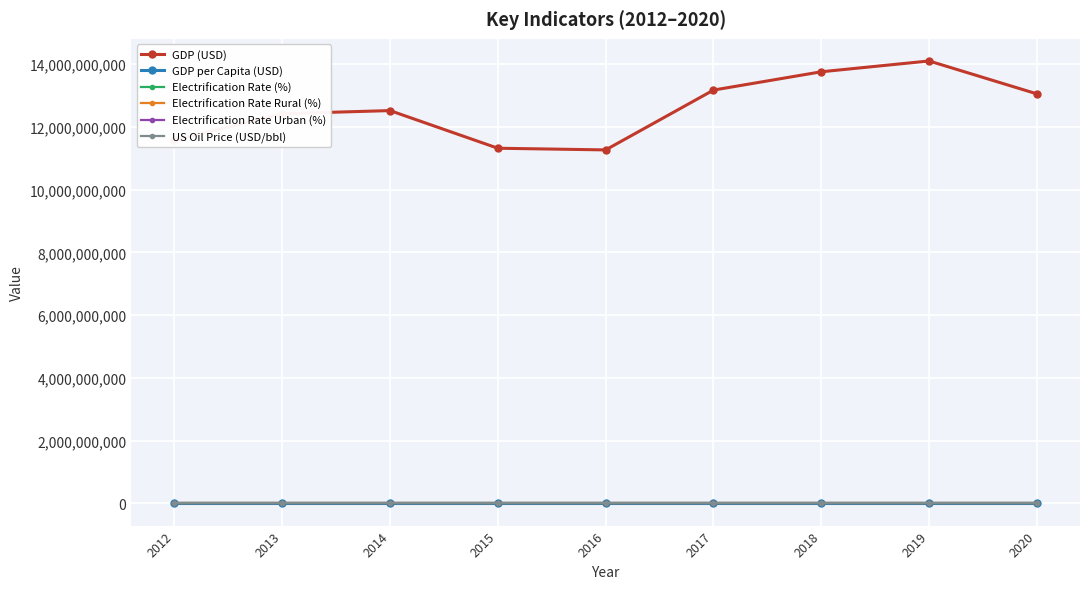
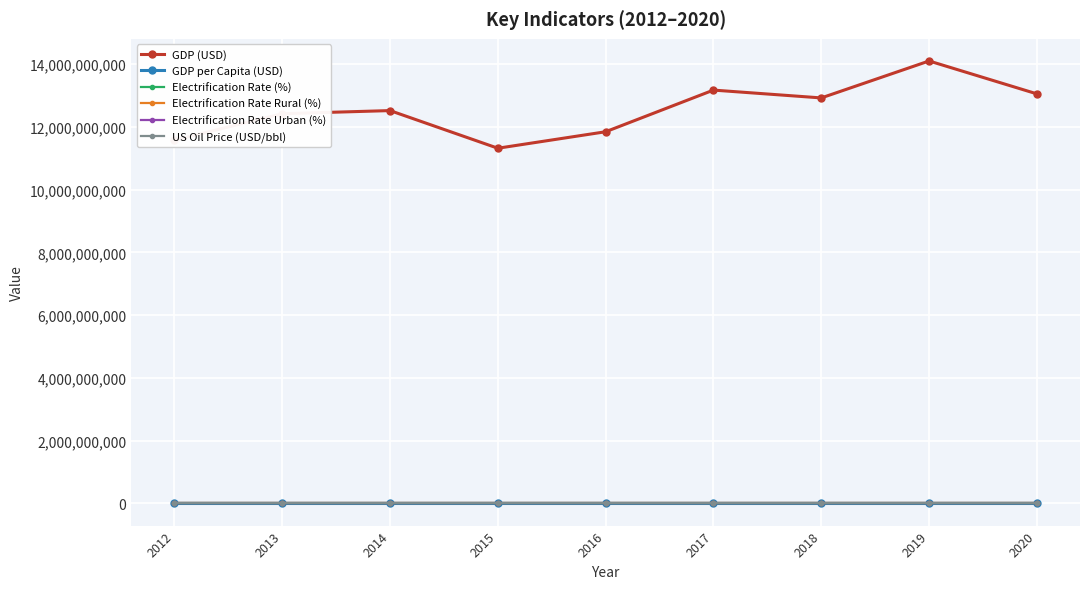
GDP (USD), 2016: 11,300,000,000 -> 11,800,000,000
GDP (USD), 2018: 13,800,000,000 -> 12,900,000,000
